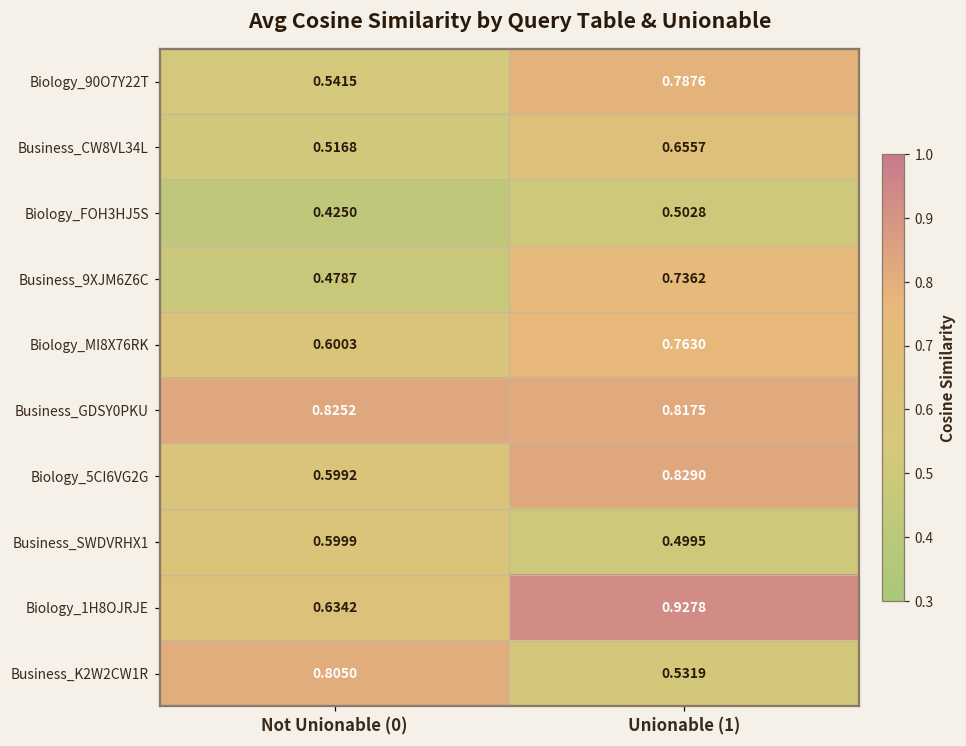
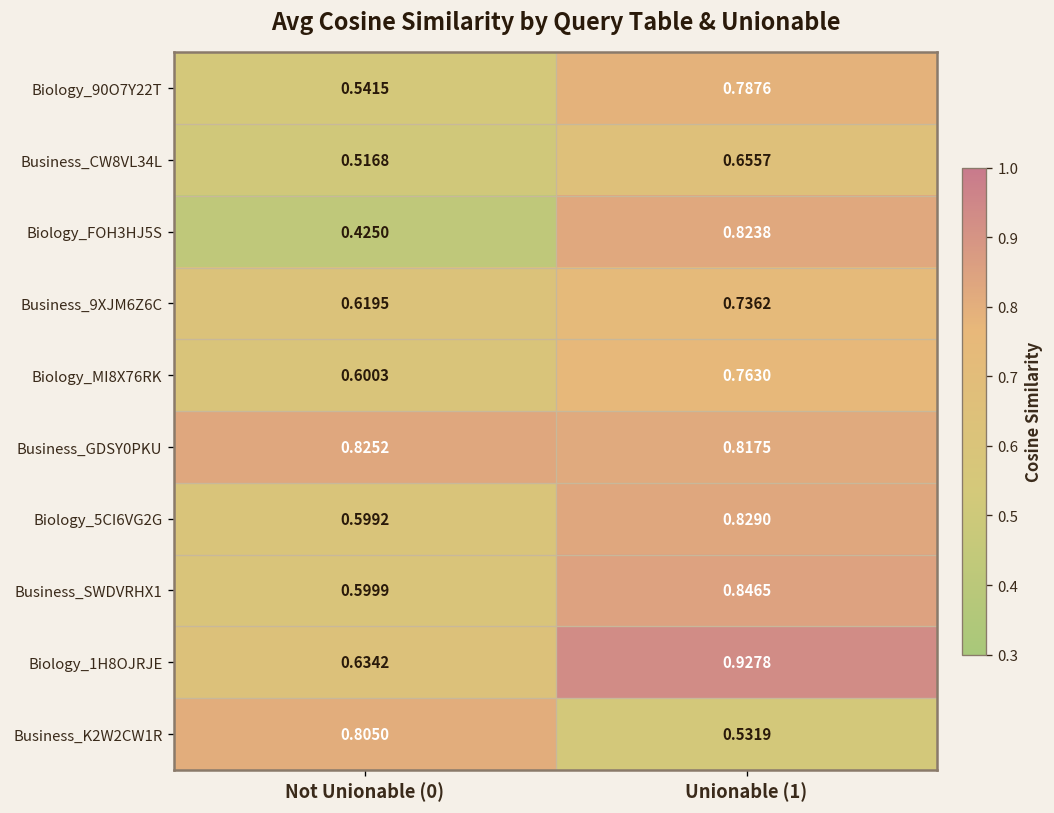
Biology_FOH3HJ5S, Unionable (1): 0.5028 -> 0.8238
Business_9XJM6Z6C, Not Unionable (0): 0.4787 -> 0.6195
Business_SWDVRHX1, Unionable (1): 0.4995 -> 0.8465
